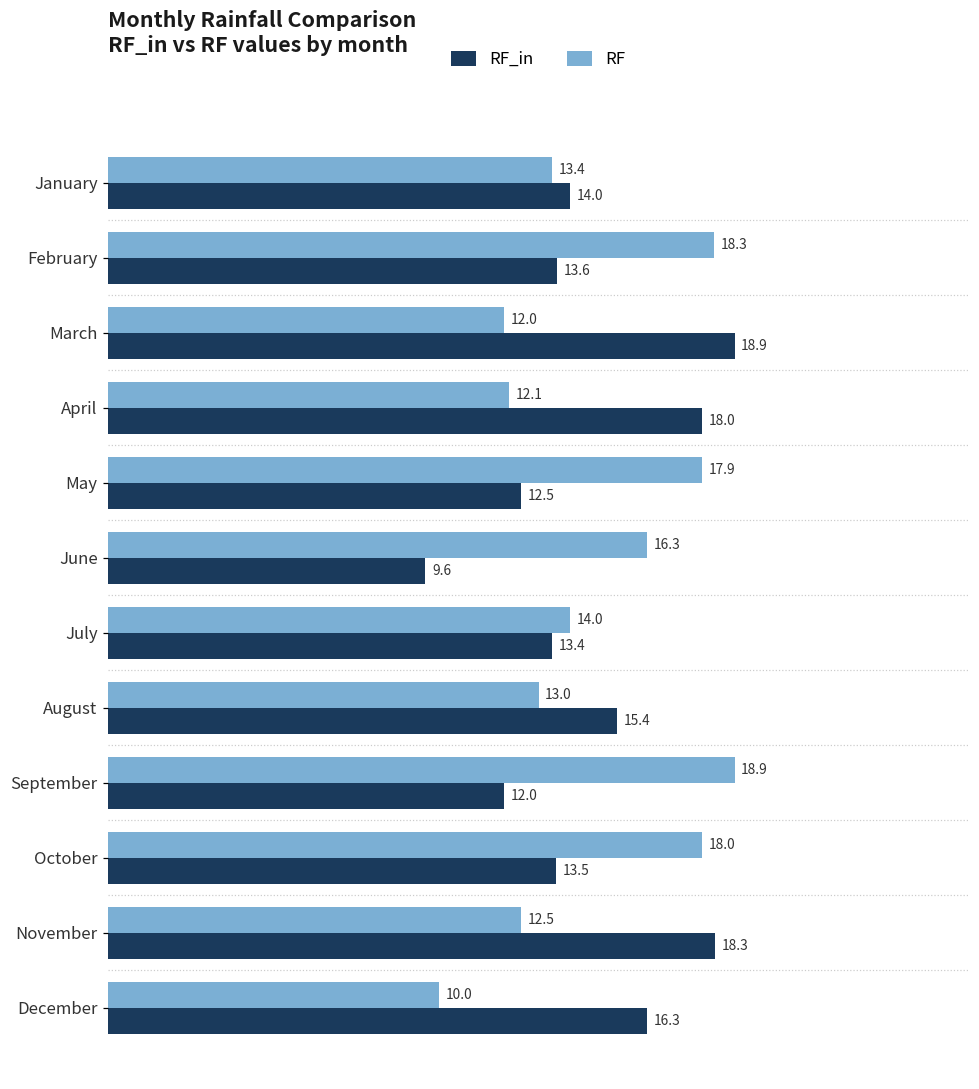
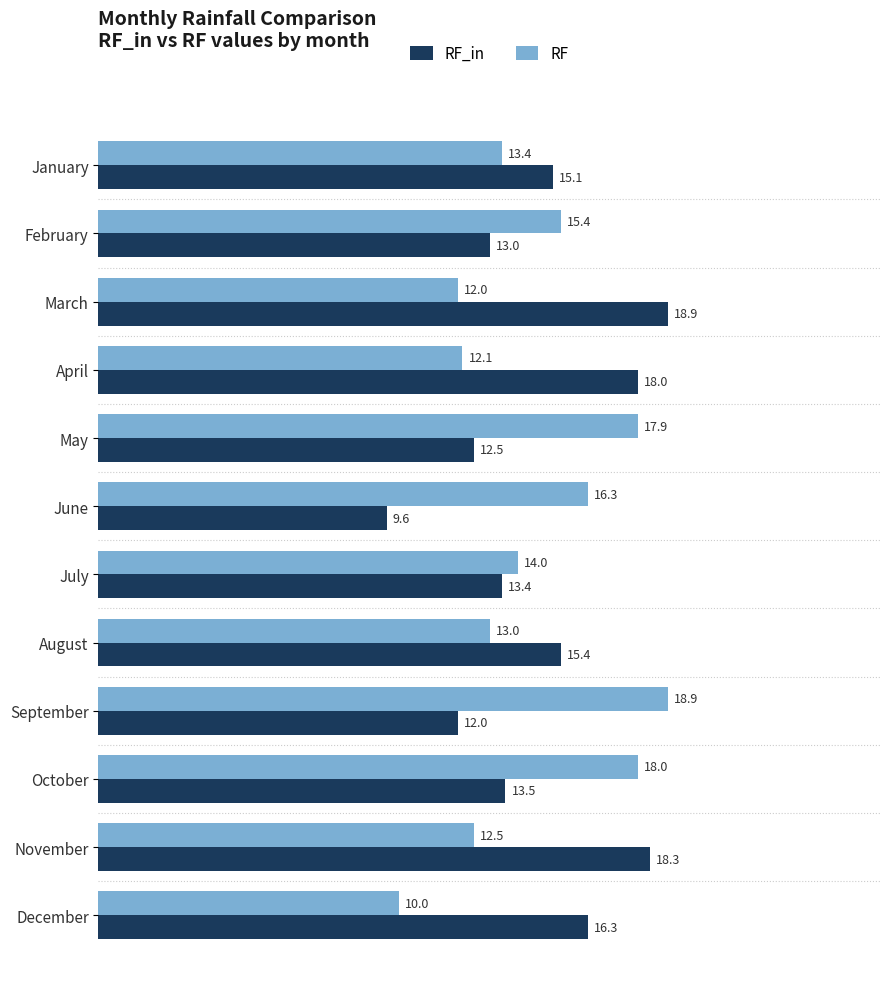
RF_in, January: 14.0 -> 15.1
RF, February: 18.3 -> 15.4
RF_in, February: 13.6 -> 13.0
